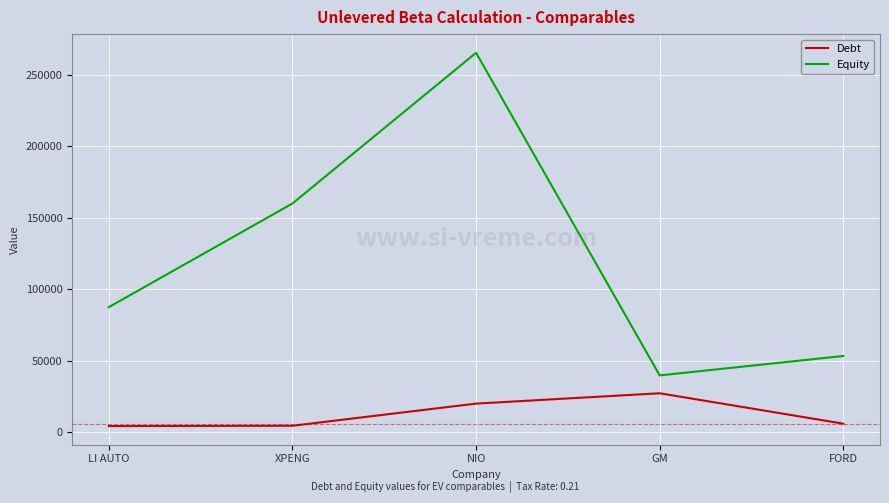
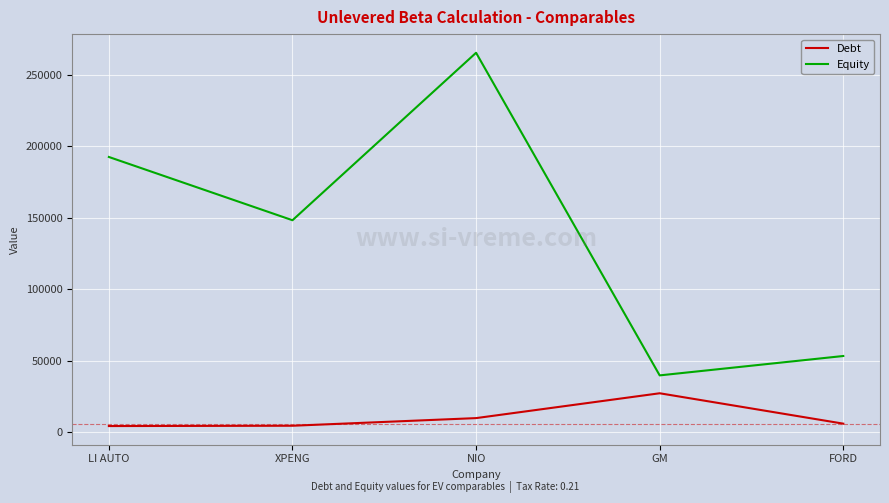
Equity, LI AUTO: 88000 -> 193000
Equity, XPENG: 160000 -> 148000
Debt, NIO: 20000 -> 10000
